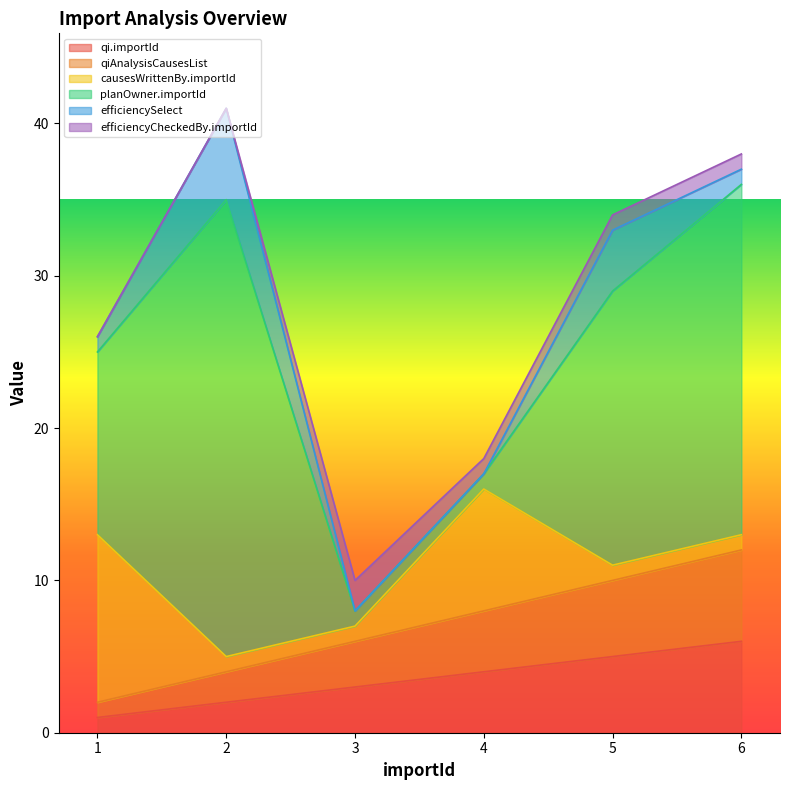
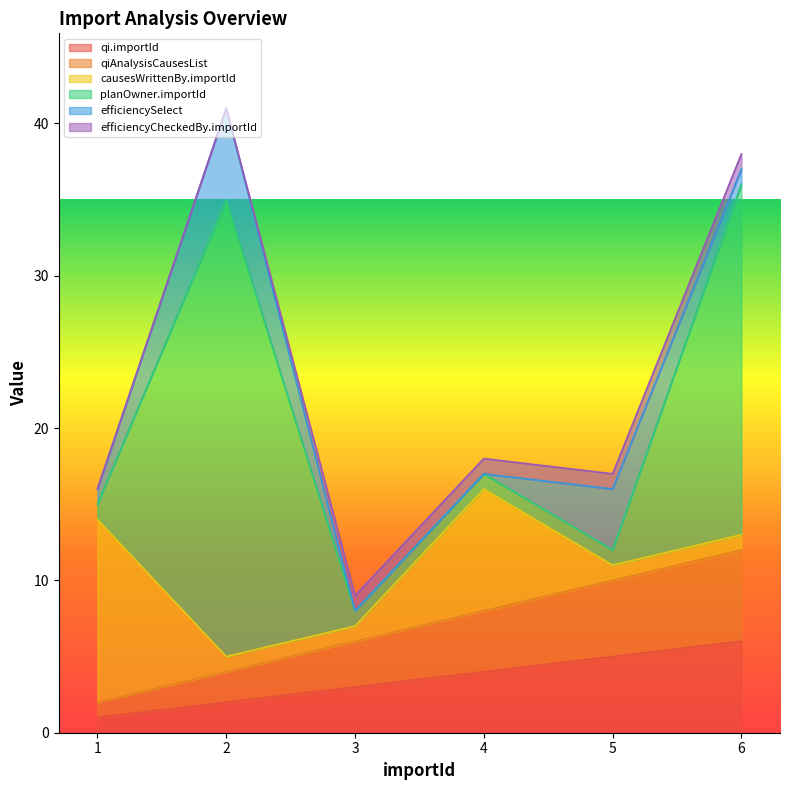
causesWrittenBy.importId, 1: 11 -> 12
planOwner.importId, 1: 12 -> 1
efficiencyCheckedBy.importId, 3: 2 -> 1
planOwner.importId, 5: 18 -> 1
